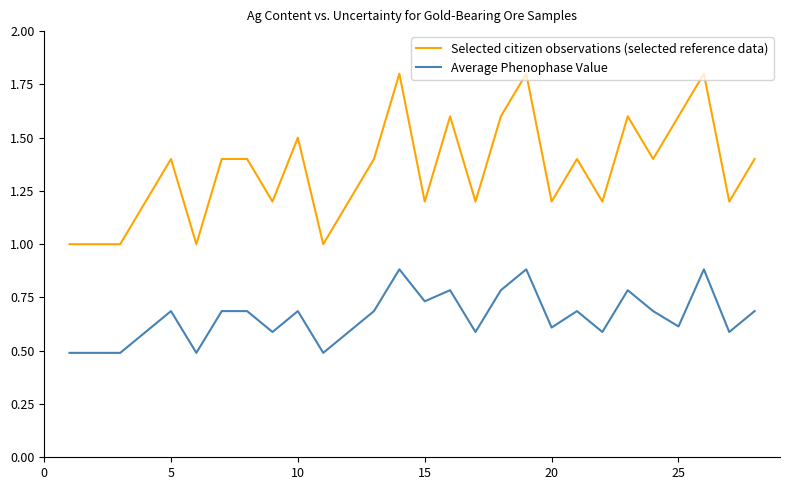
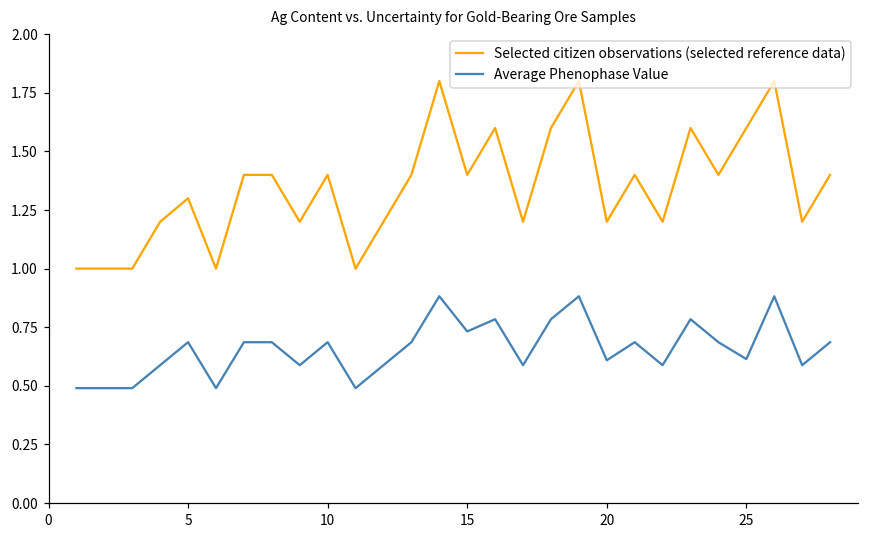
Selected citizen observations (selected reference data), 5: 1.4 -> 1.3
Selected citizen observations (selected reference data), 10: 1.5 -> 1.4
Selected citizen observations (selected reference data), 15: 1.2 -> 1.4
